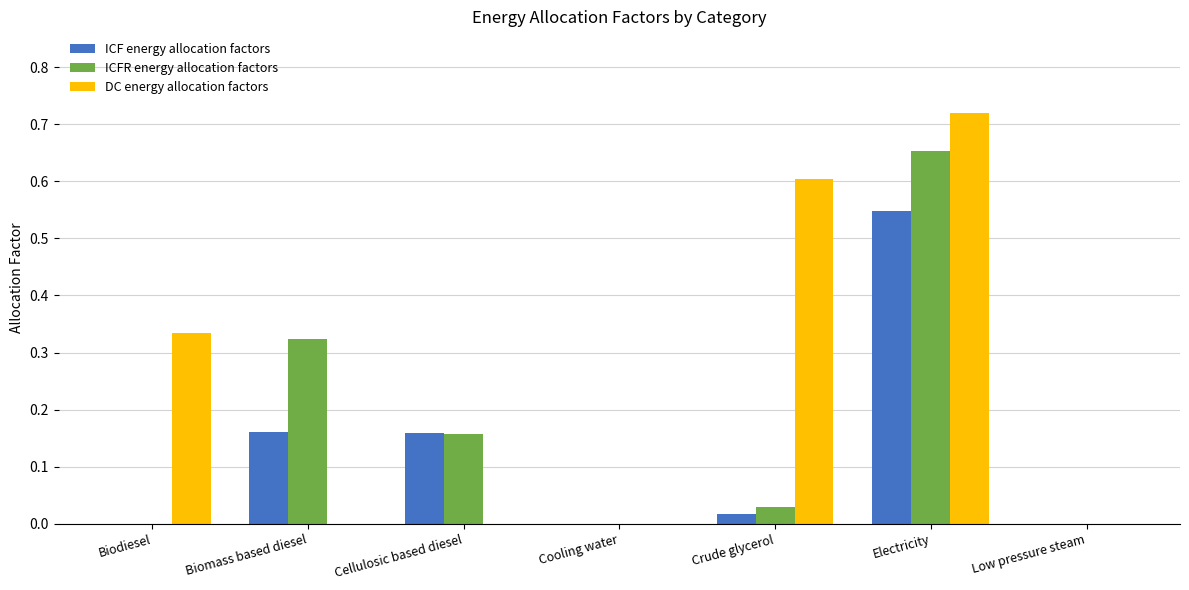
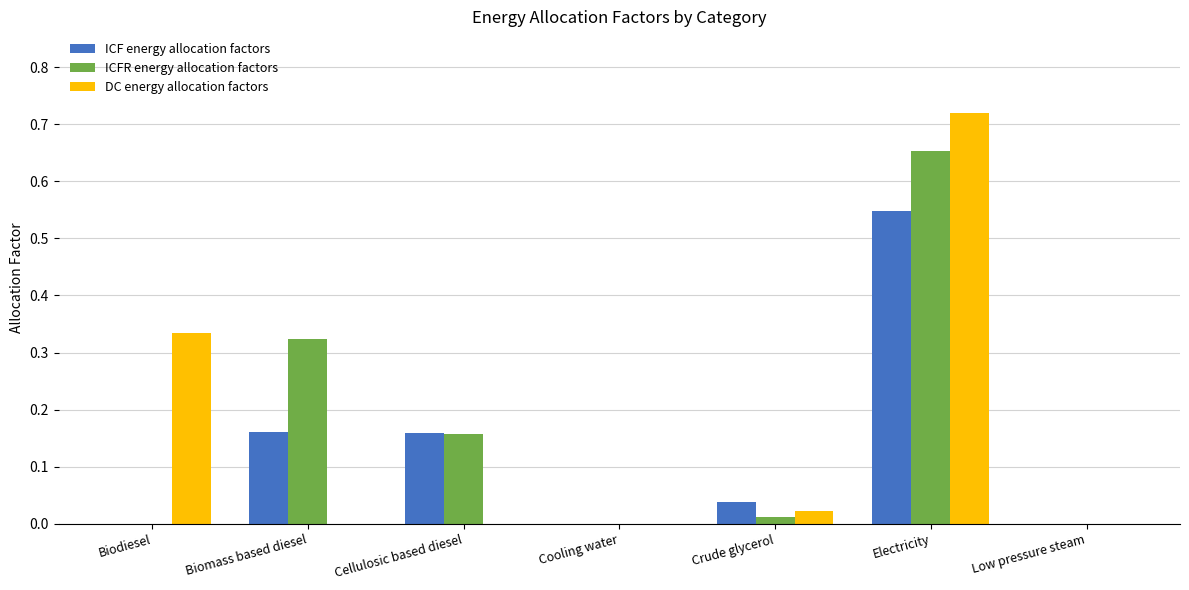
ICF energy allocation factors, Crude glycerol: 0.02 -> 0.04
ICFR energy allocation factors, Crude glycerol: 0.03 -> 0.01
DC energy allocation factors, Crude glycerol: 0.60 -> 0.02
